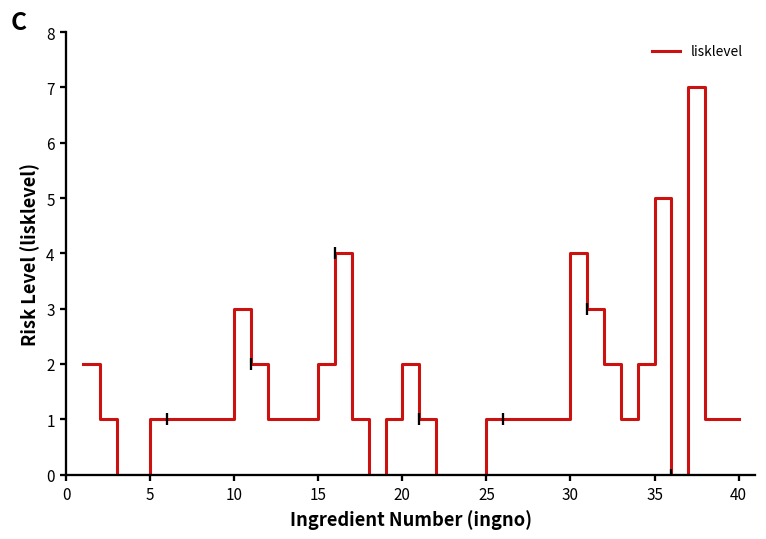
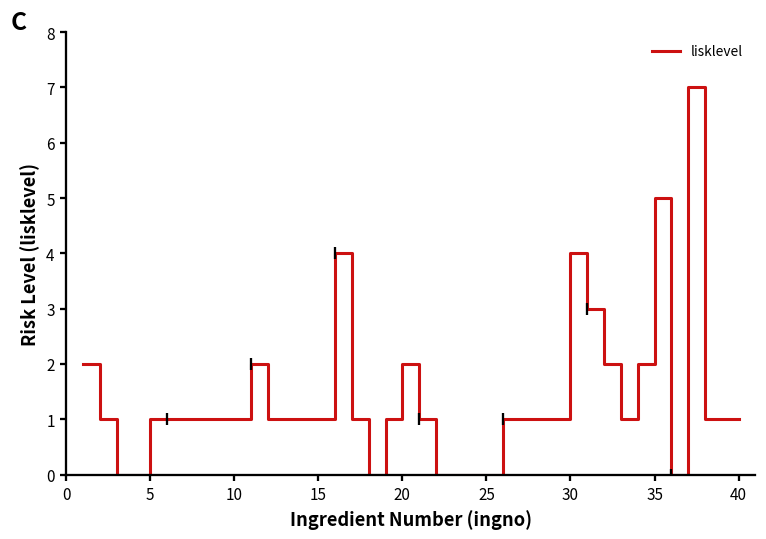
lisklevel, 10: 3 -> 1
lisklevel, 15: 2 -> 1
lisklevel, 25: 1 -> 0
